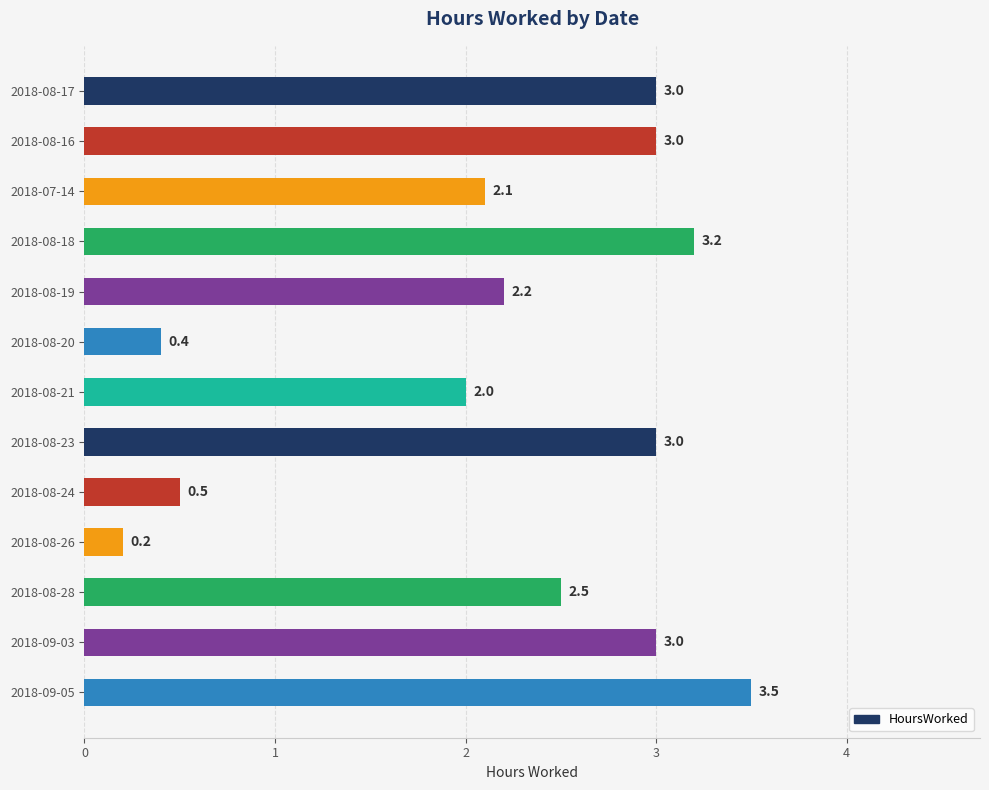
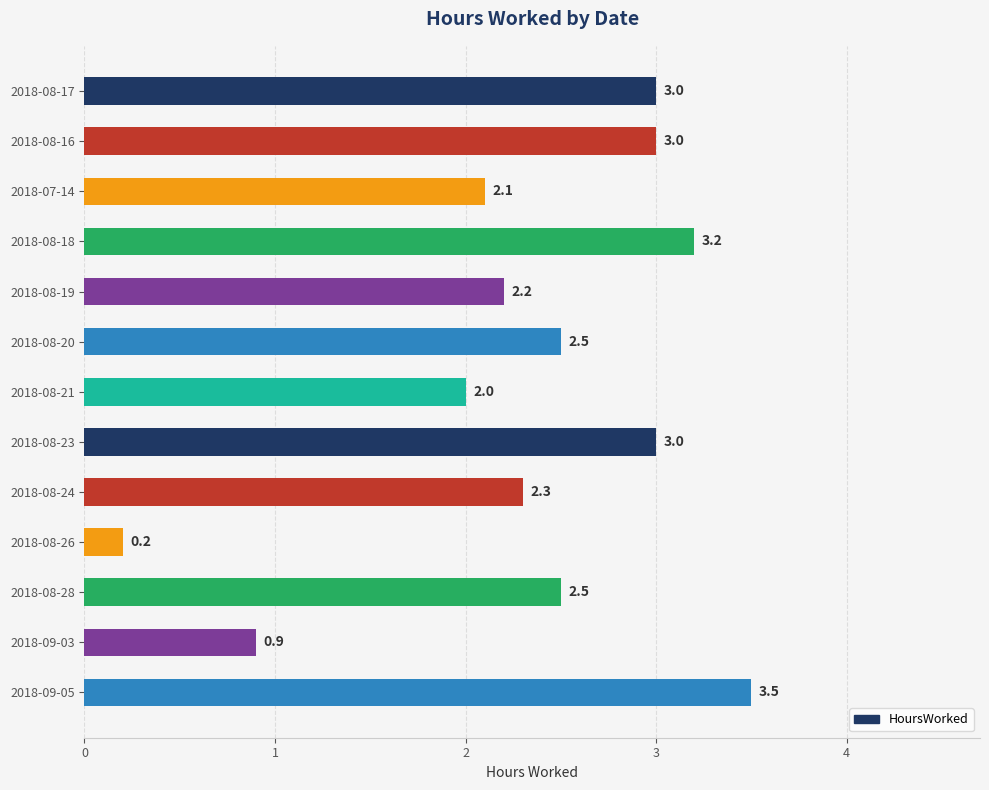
2018-08-20: 0.4 -> 2.5
2018-08-24: 0.5 -> 2.3
2018-09-03: 3.0 -> 0.9
